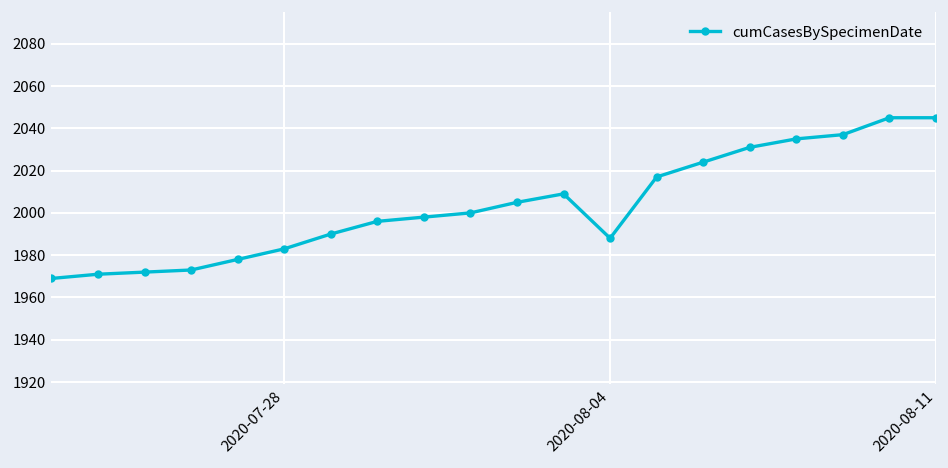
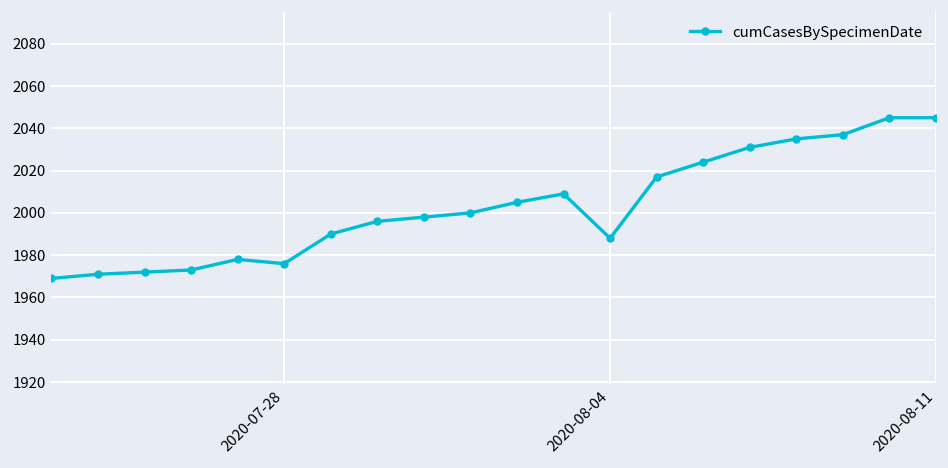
2020-07-28: 1983 -> 1976
